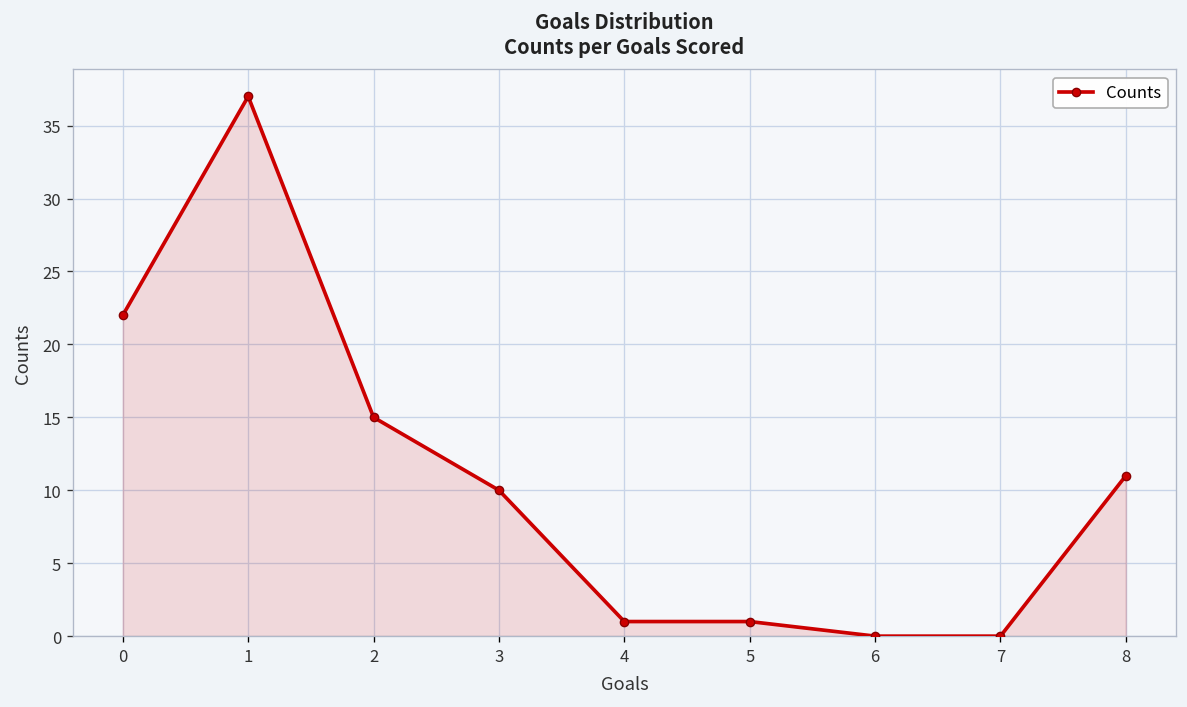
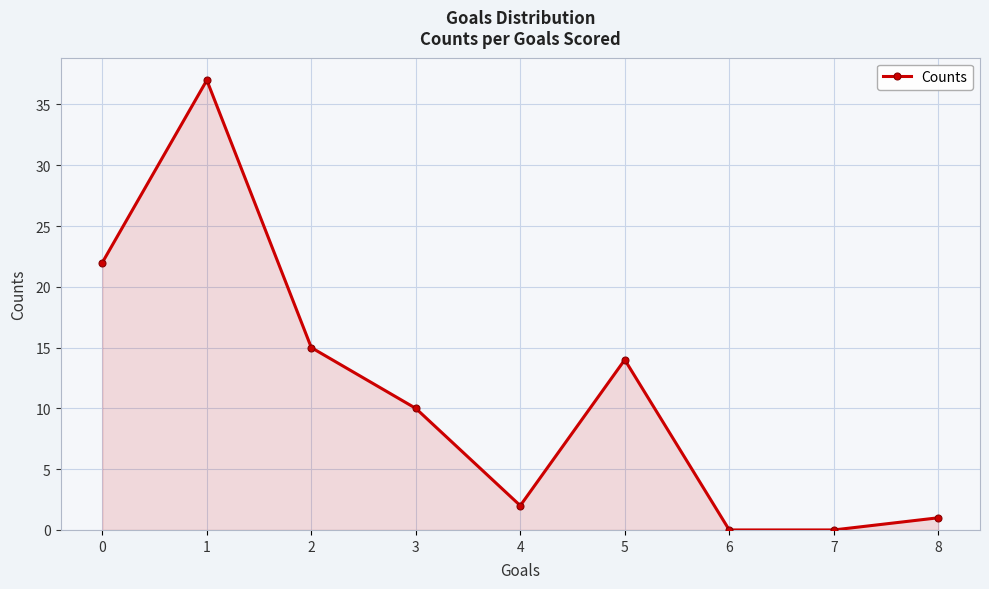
4: 1 -> 2
5: 1 -> 14
8: 11 -> 1
